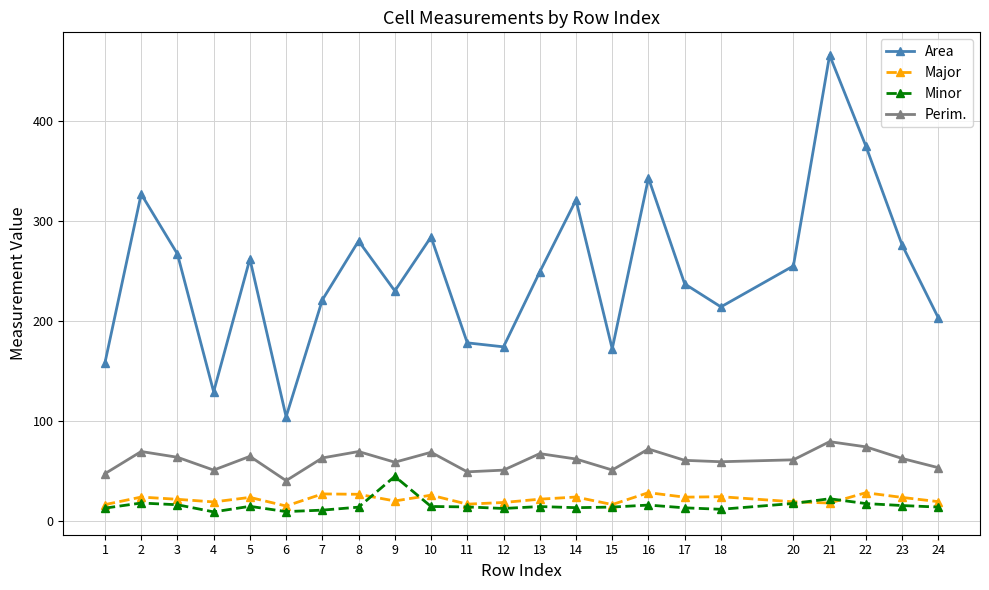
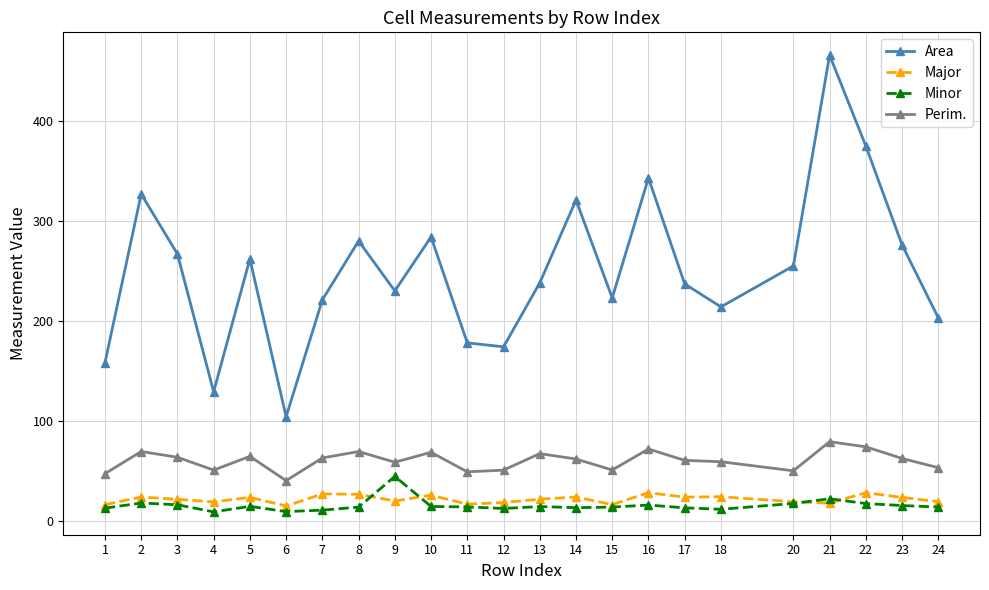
Area, 13: 250 -> 240
Area, 15: 170 -> 220
Perim., 20: 60 -> 50
